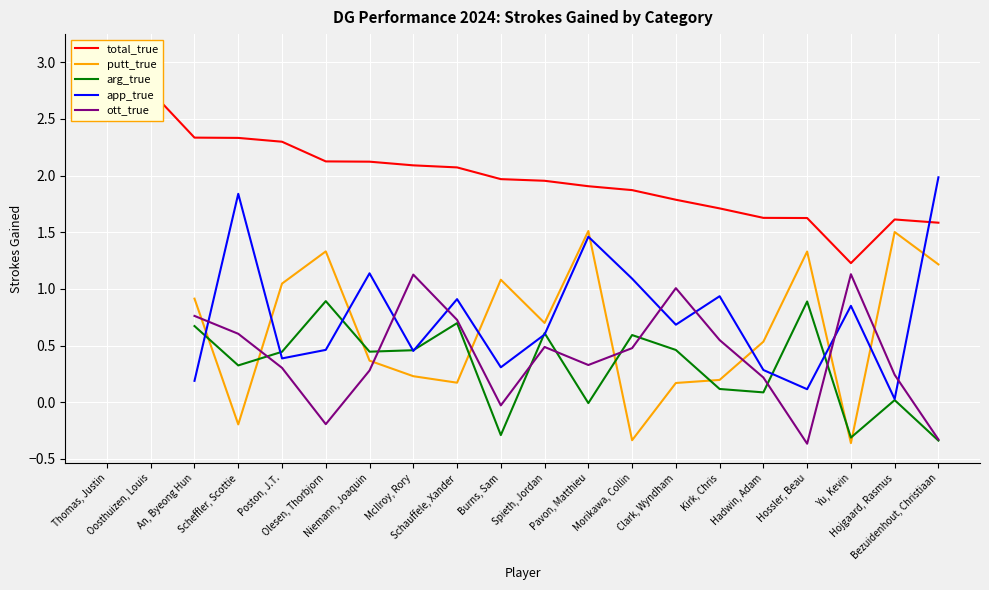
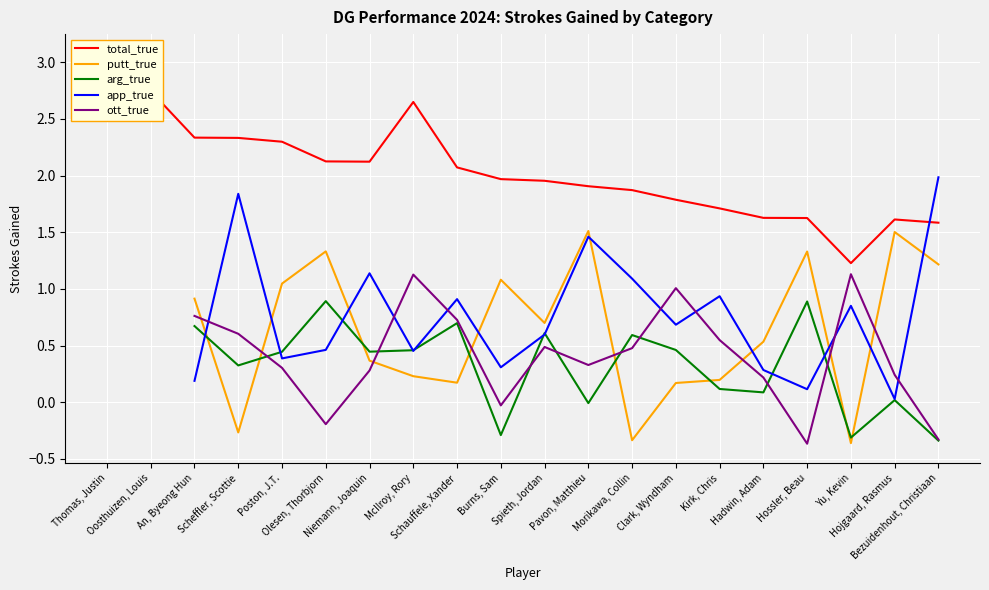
putt_true, Scheffler, Scottie: -0.20 -> -0.27
total_true, McIlroy, Rory: 2.09 -> 2.65
